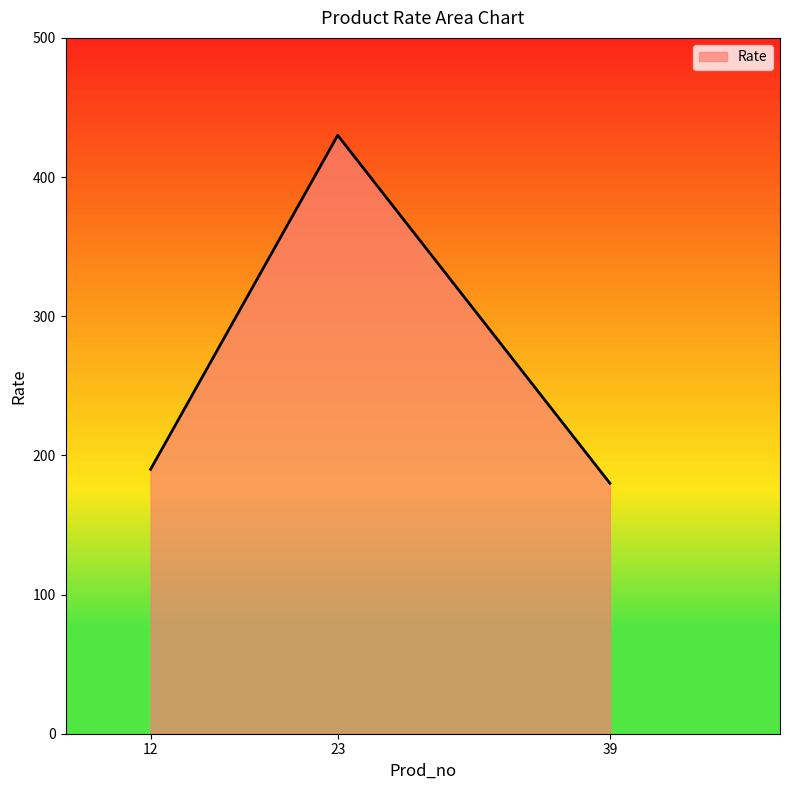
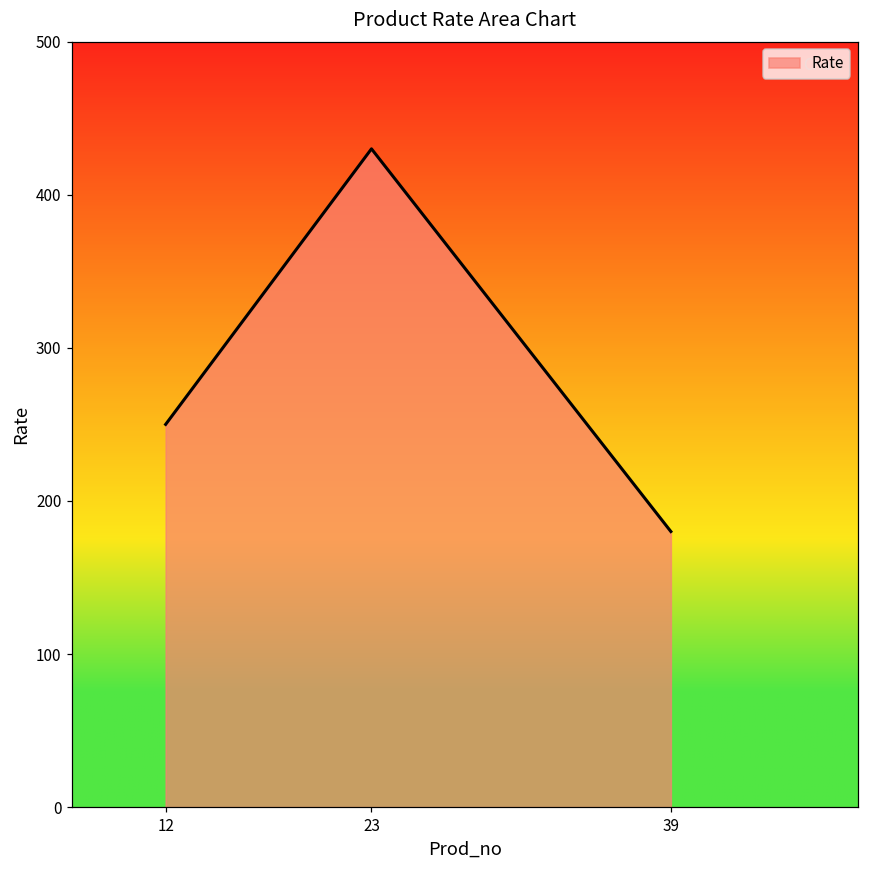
12: 190 -> 250
